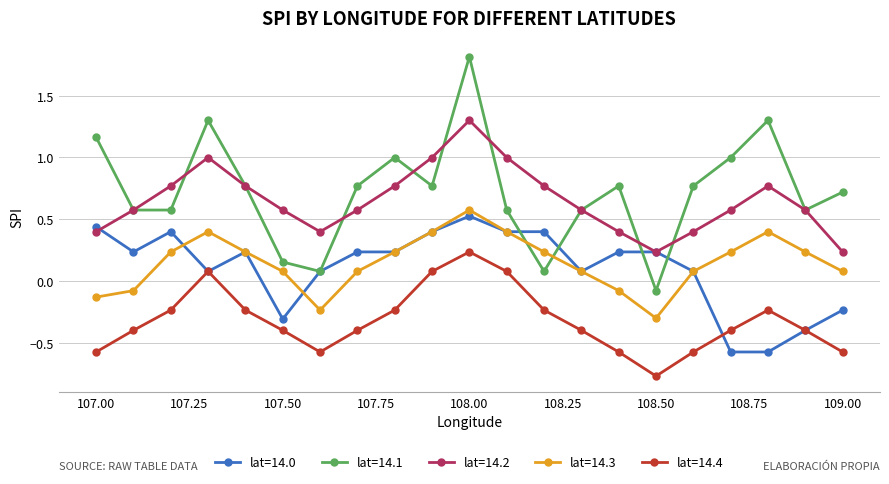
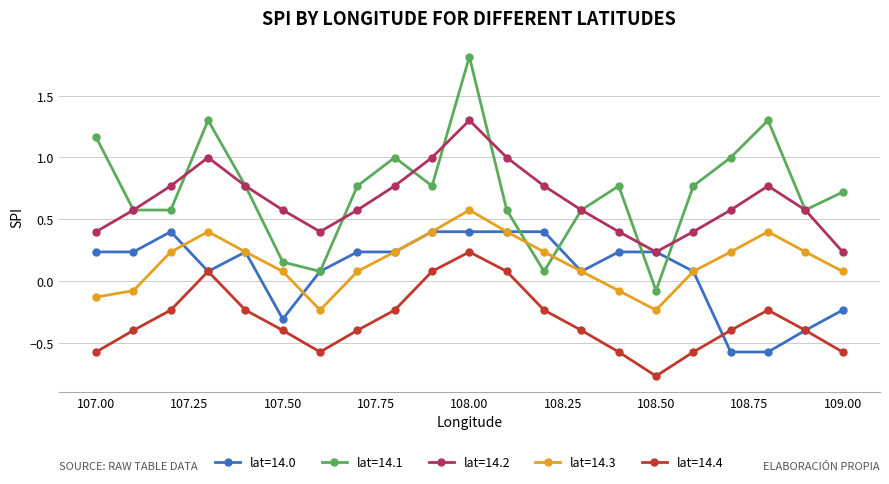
lat=14.0, 107.00: 0.44 -> 0.24
lat=14.0, 108.00: 0.52 -> 0.40
lat=14.3, 108.50: -0.30 -> -0.24
